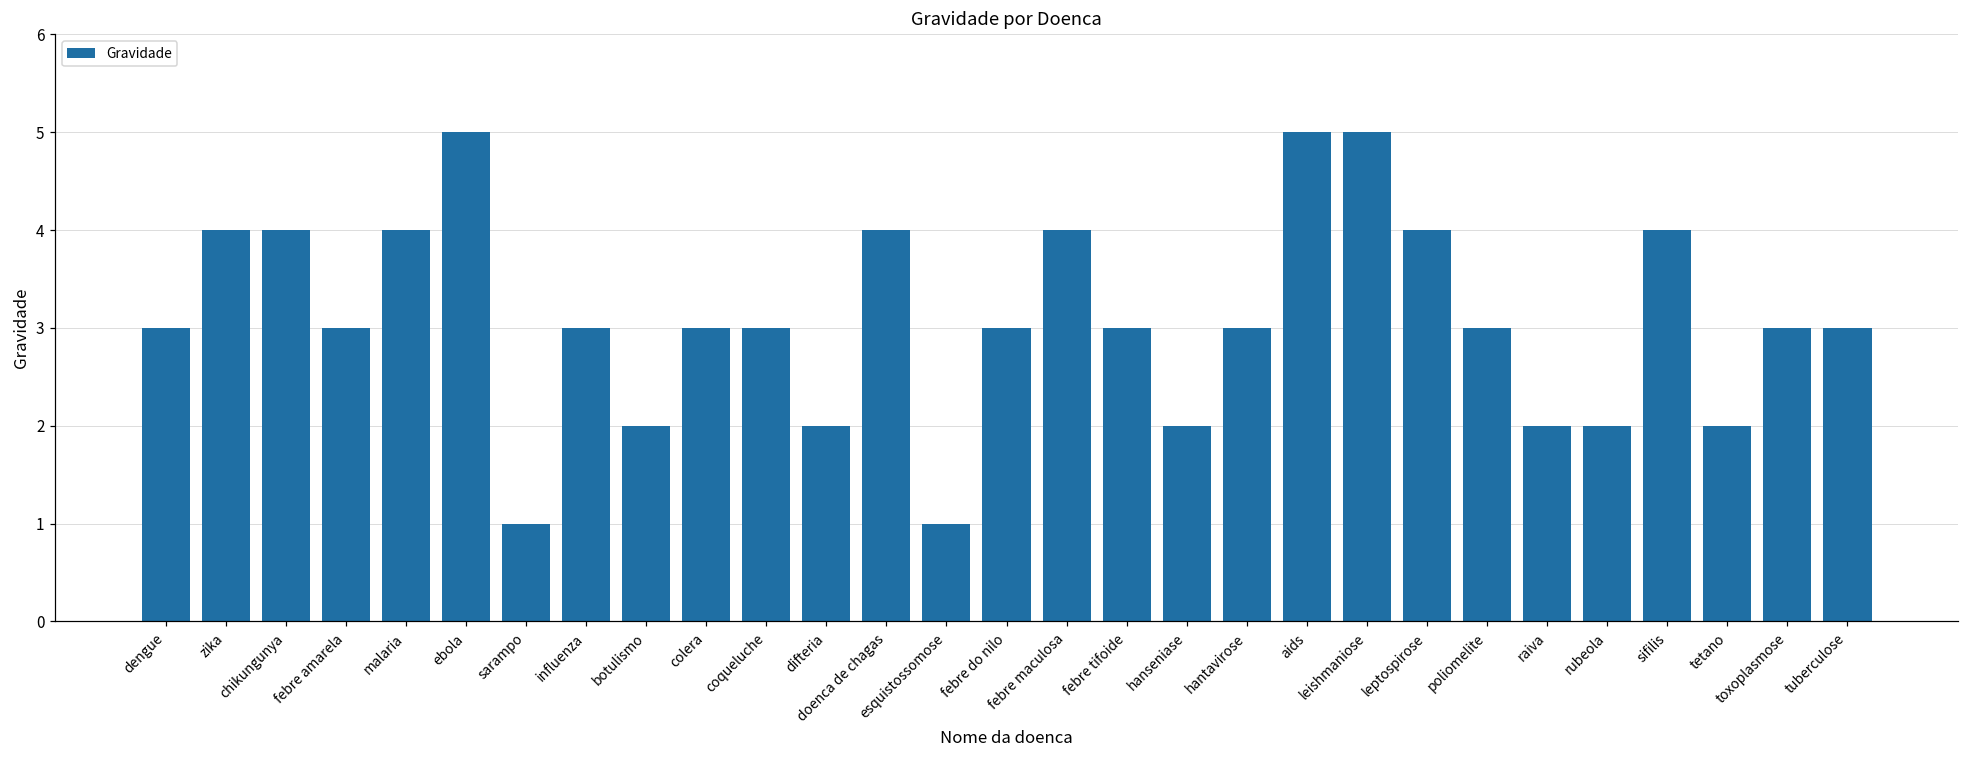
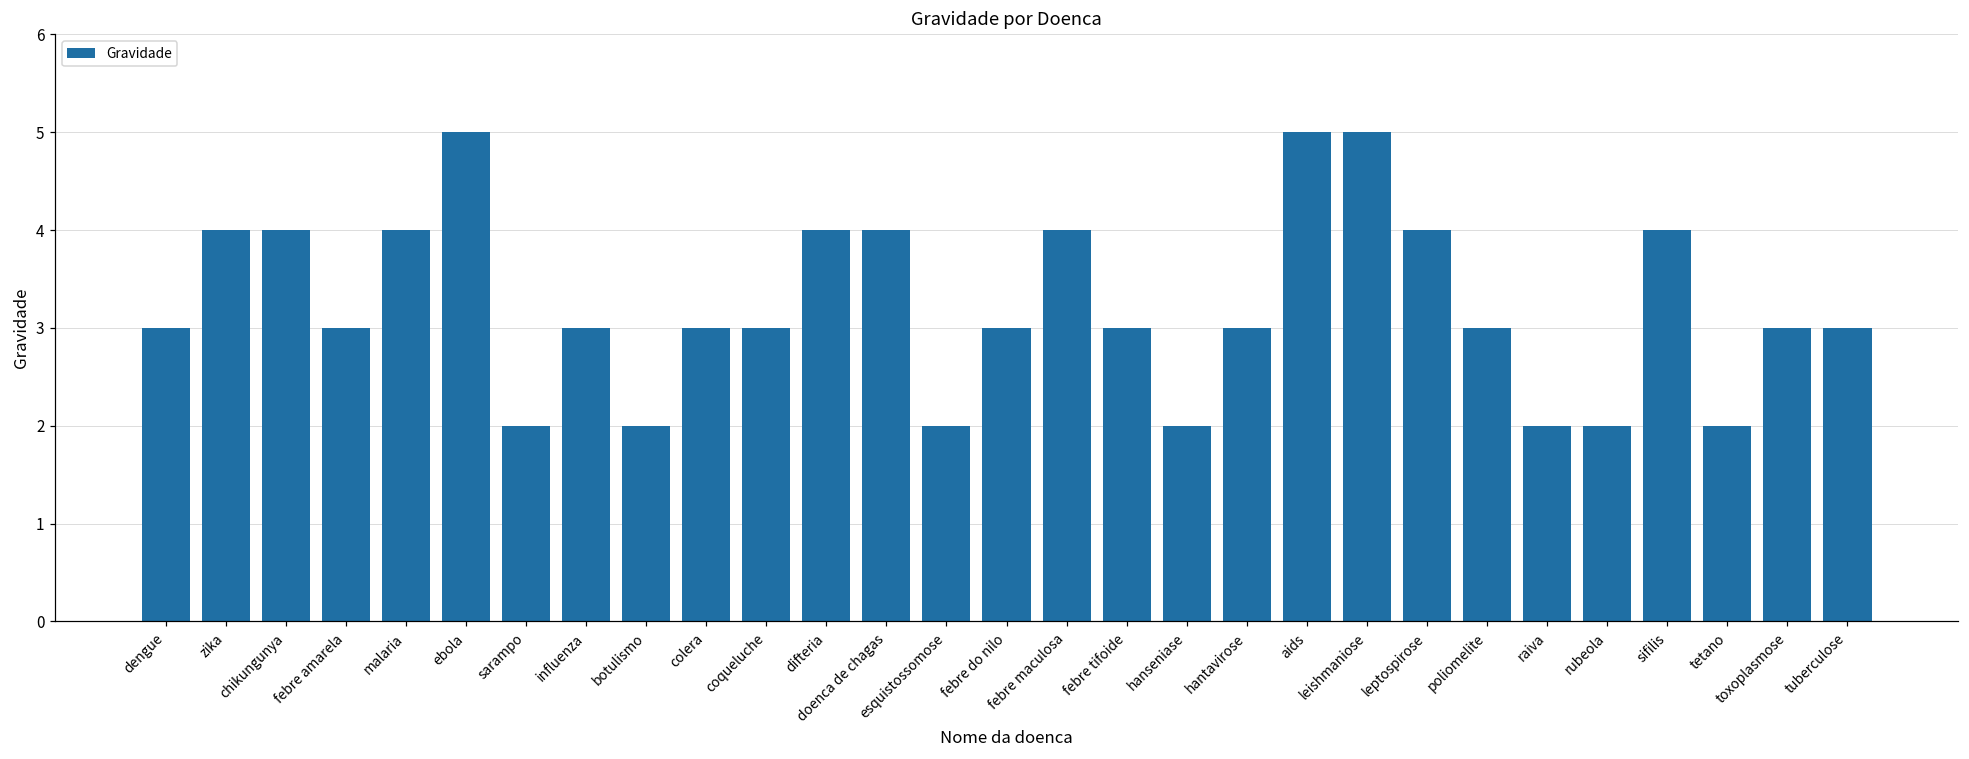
sarampo: 1 -> 2
difteria: 2 -> 4
esquistossomose: 1 -> 2
